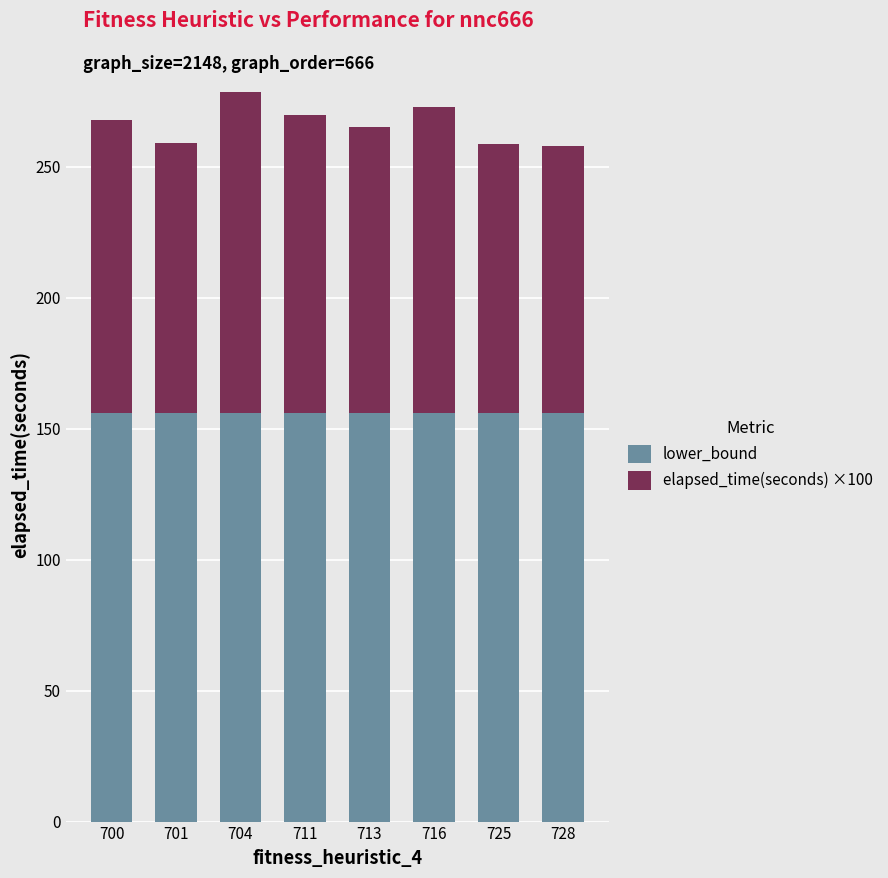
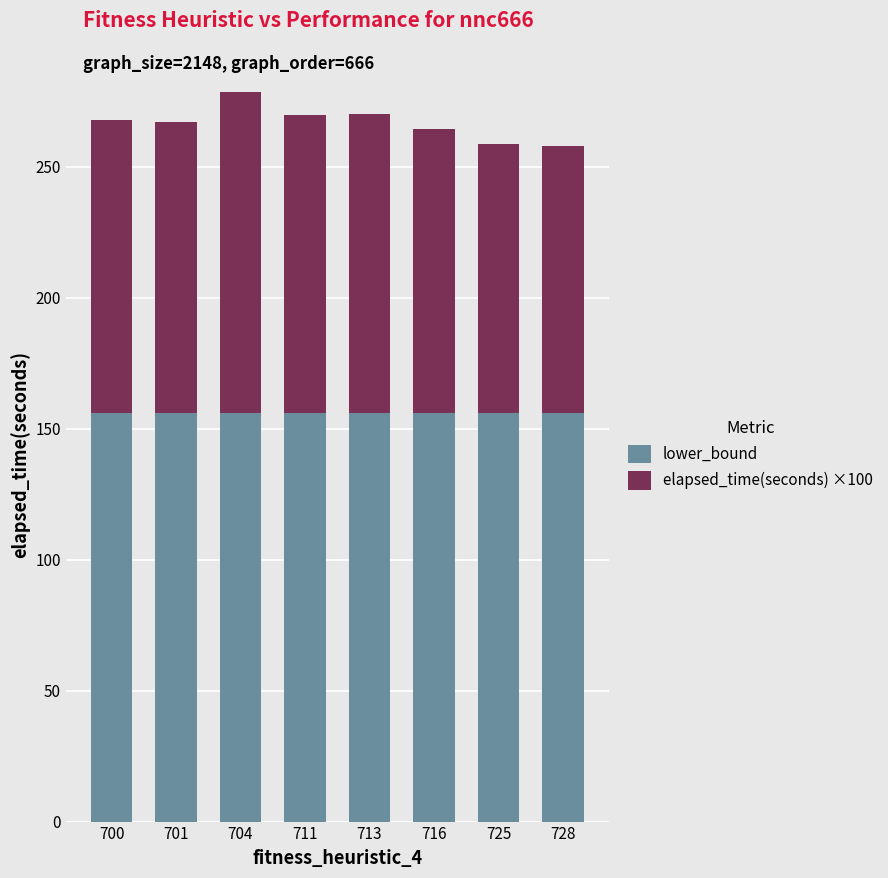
elapsed_time(seconds) ×100, 701: 103 -> 111
elapsed_time(seconds) ×100, 713: 109 -> 114
elapsed_time(seconds) ×100, 716: 117 -> 109
